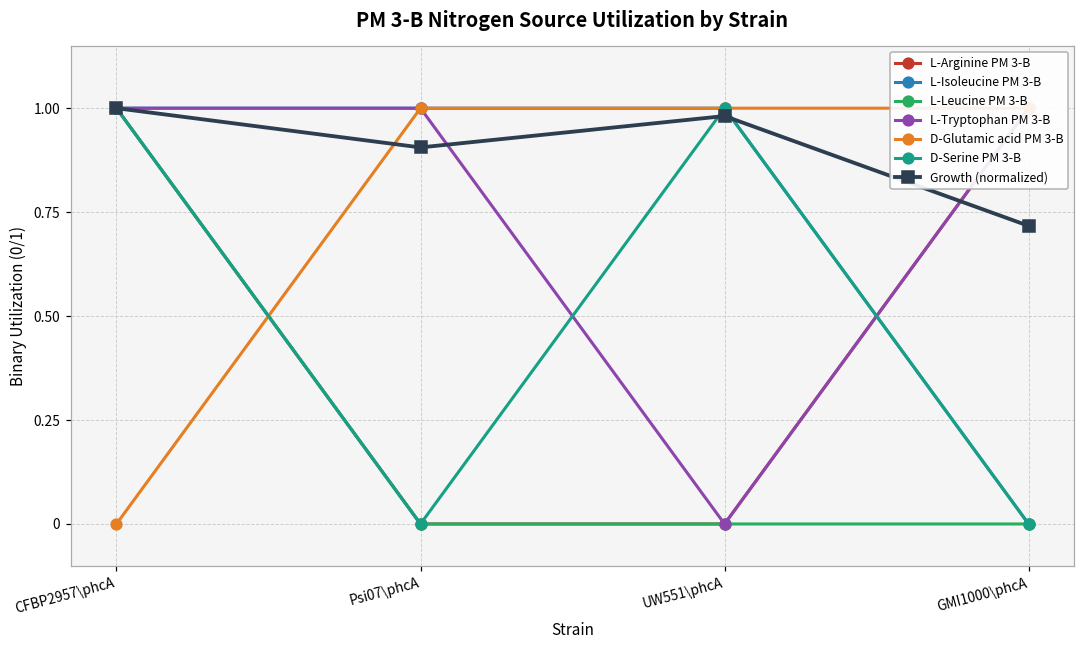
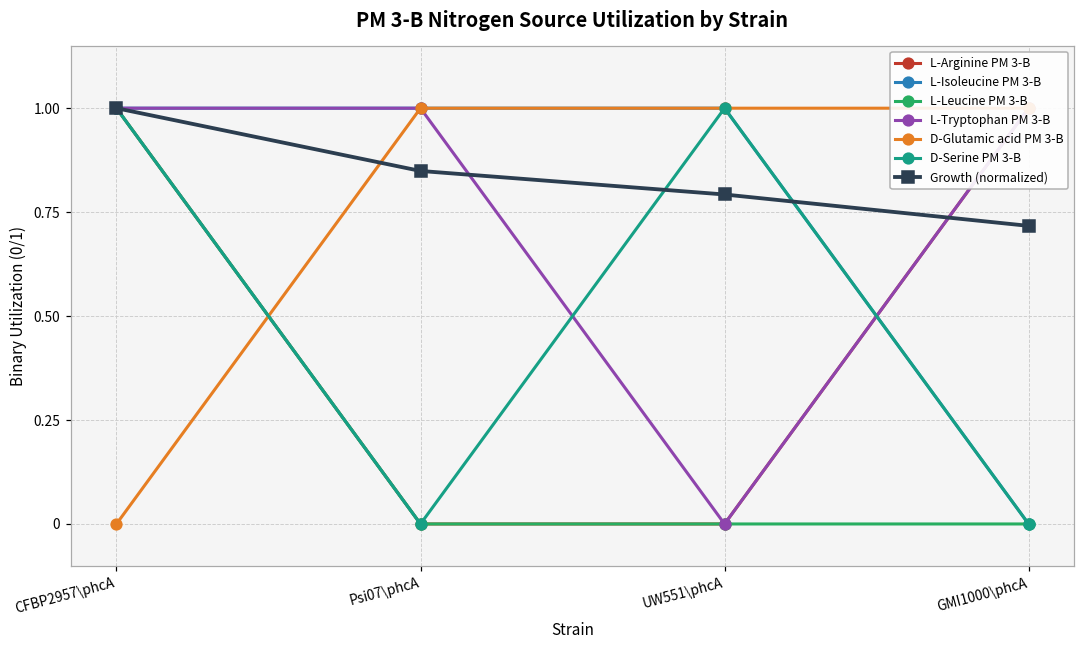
Growth (normalized), Psi07\phcA: 0.91 -> 0.85
Growth (normalized), UW551\phcA: 0.98 -> 0.79
